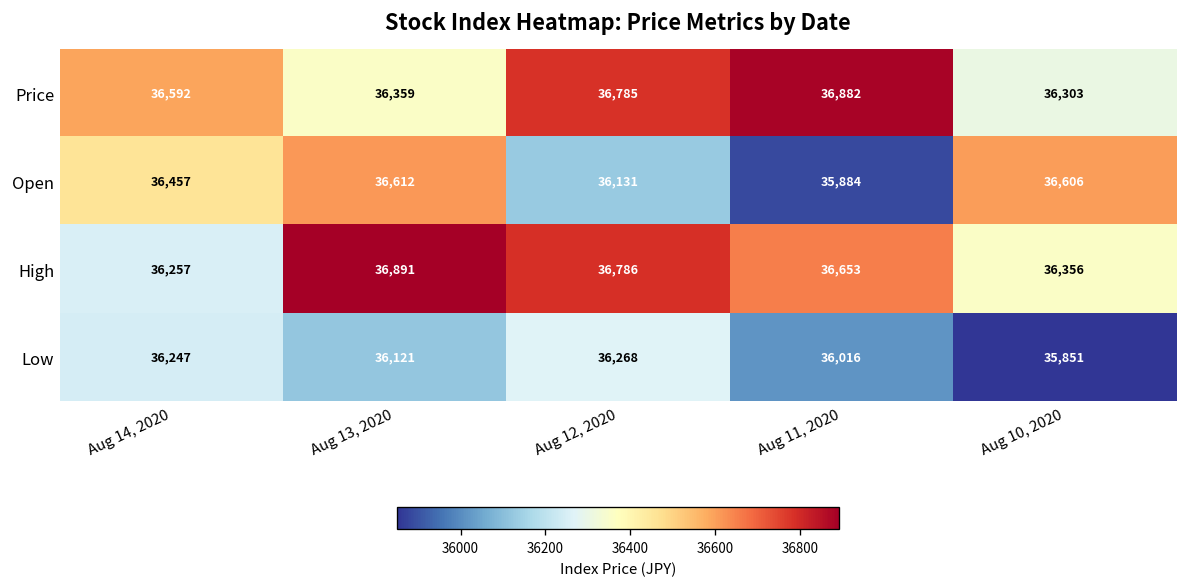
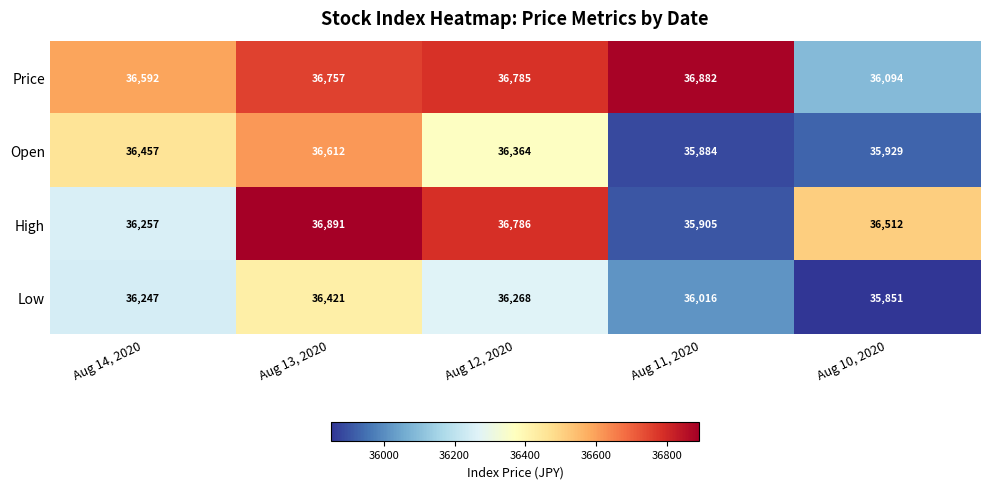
Price, Aug 13, 2020: 36,359 -> 36,757
Price, Aug 10, 2020: 36,303 -> 36,094
Open, Aug 12, 2020: 36,131 -> 36,364
Open, Aug 10, 2020: 36,606 -> 35,929
High, Aug 11, 2020: 36,653 -> 35,905
High, Aug 10, 2020: 36,356 -> 36,512
Low, Aug 13, 2020: 36,121 -> 36,421
